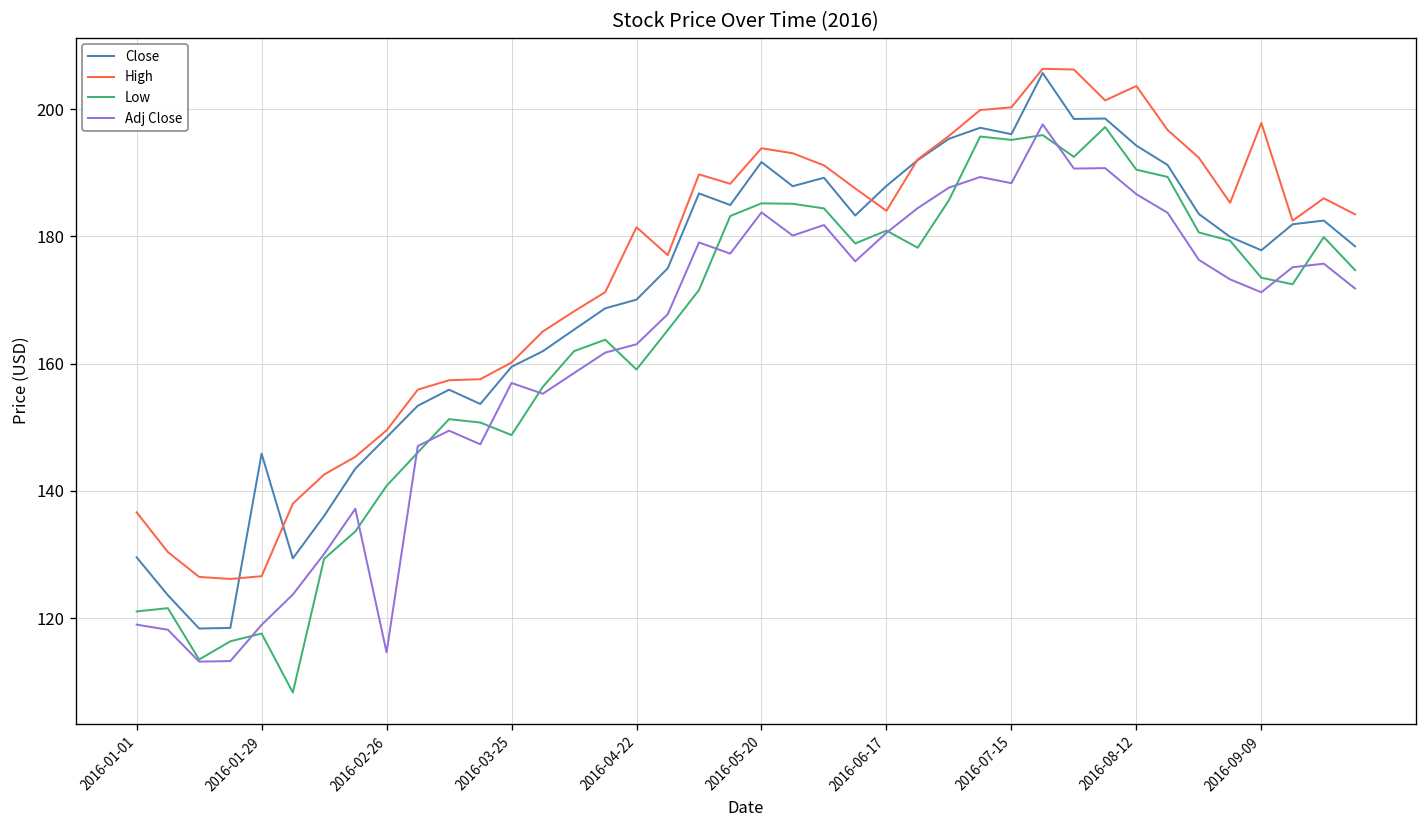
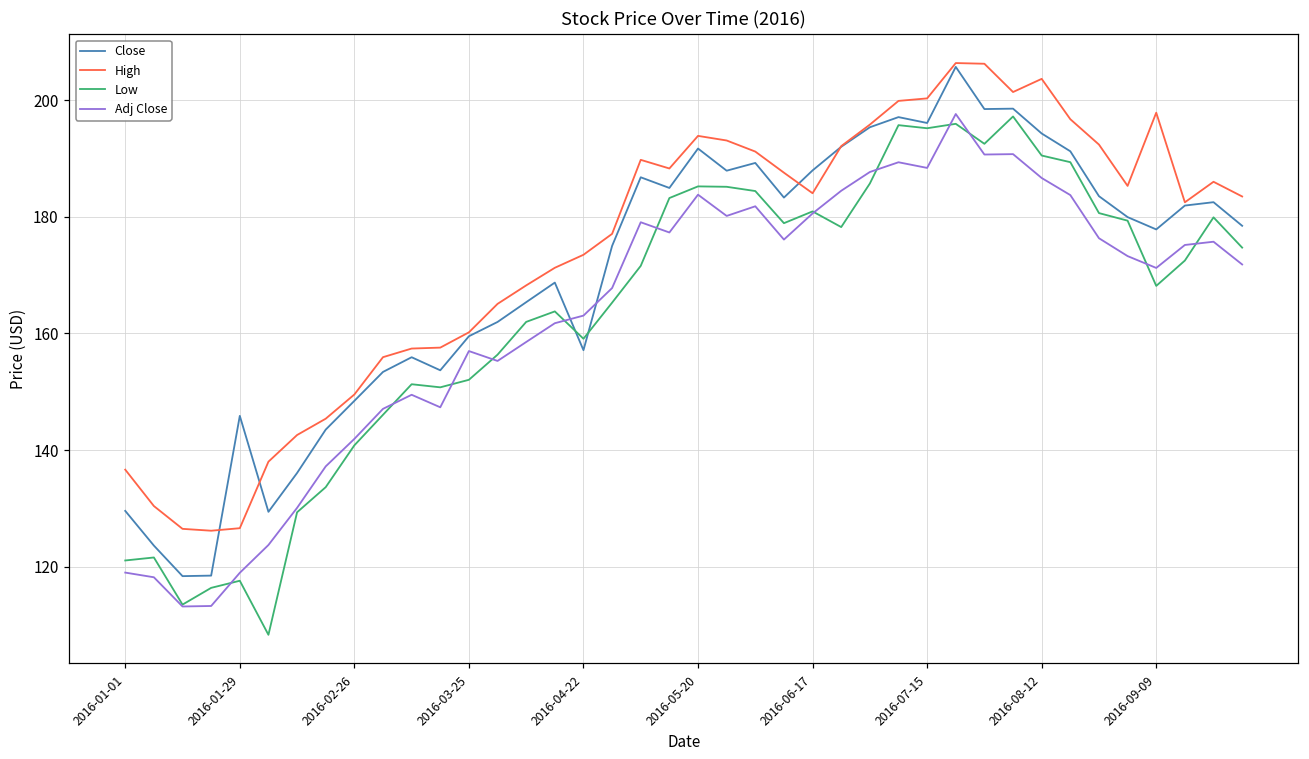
Adj Close, 2016-02-26: 115 -> 142
Low, 2016-03-25: 149 -> 152
Close, 2016-04-22: 170 -> 157
High, 2016-04-22: 181 -> 173
Low, 2016-09-09: 174 -> 168
